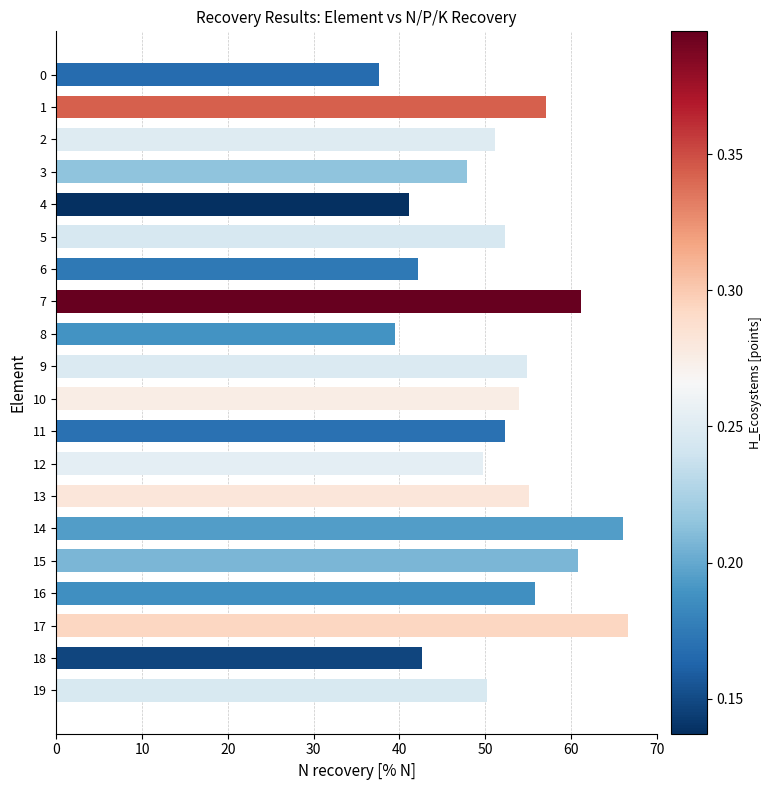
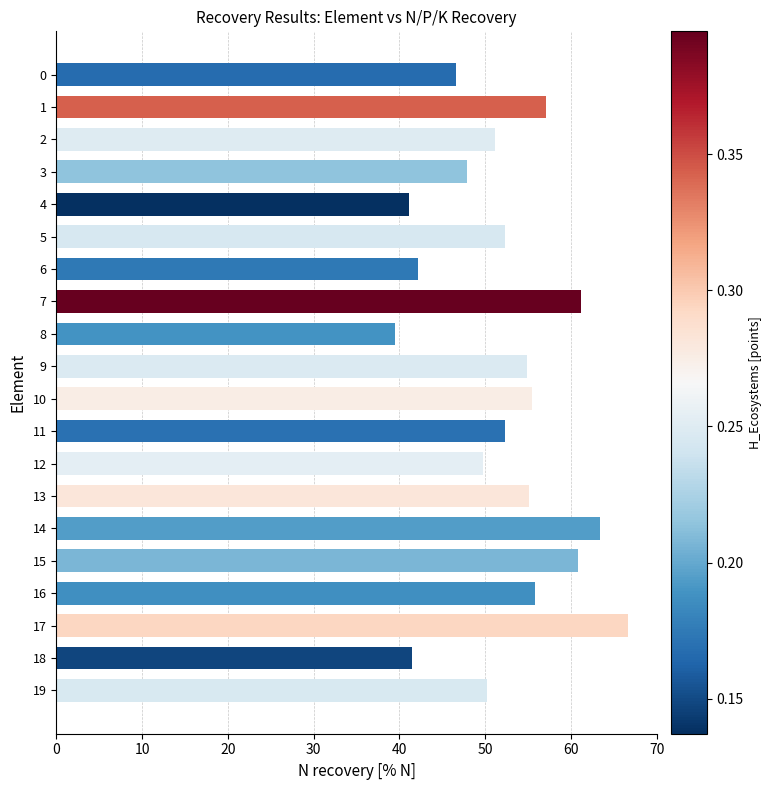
0: 38 -> 47
10: 54 -> 55
14: 66 -> 63
18: 43 -> 42
